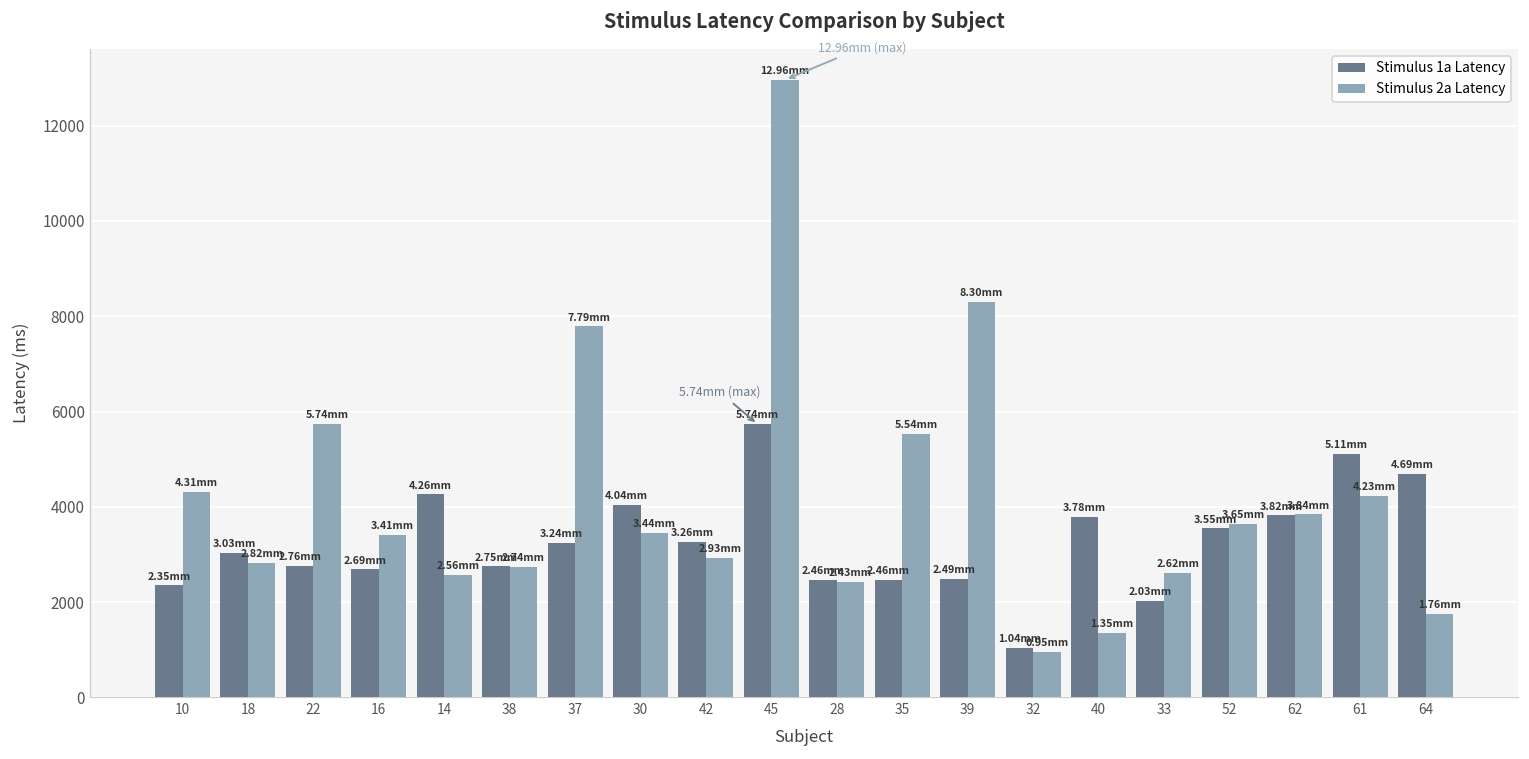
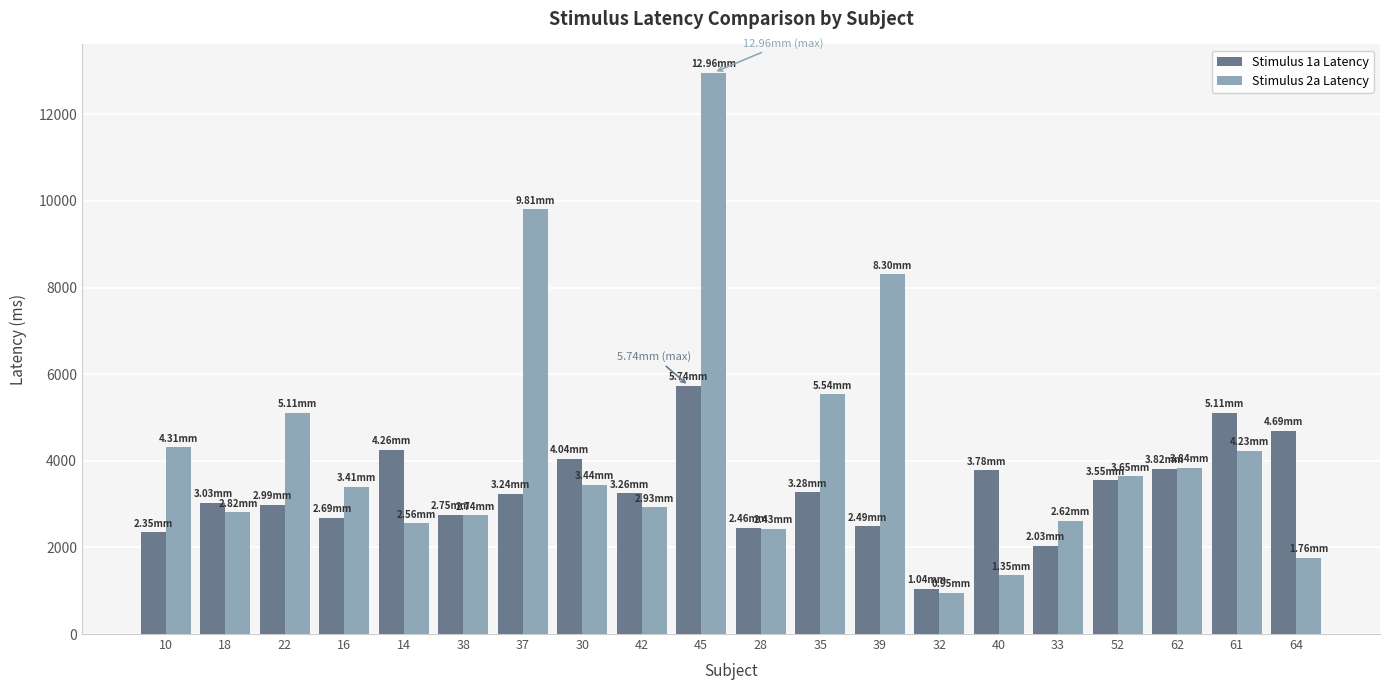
Stimulus 1a Latency, 22: 2.76 -> 2.99
Stimulus 2a Latency, 22: 5.74 -> 5.11
Stimulus 2a Latency, 37: 7.79 -> 9.81
Stimulus 1a Latency, 35: 2.46 -> 3.28
